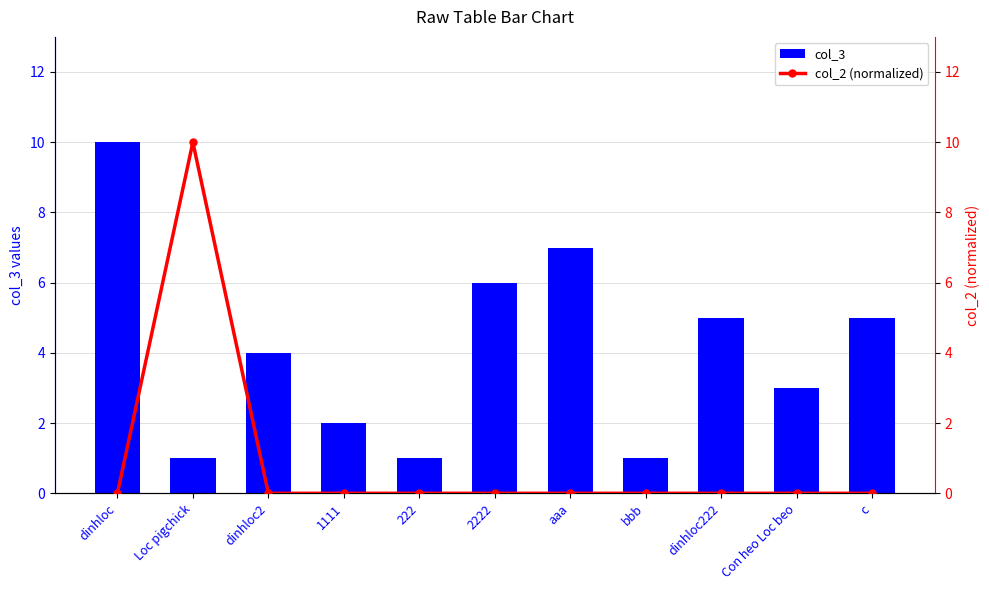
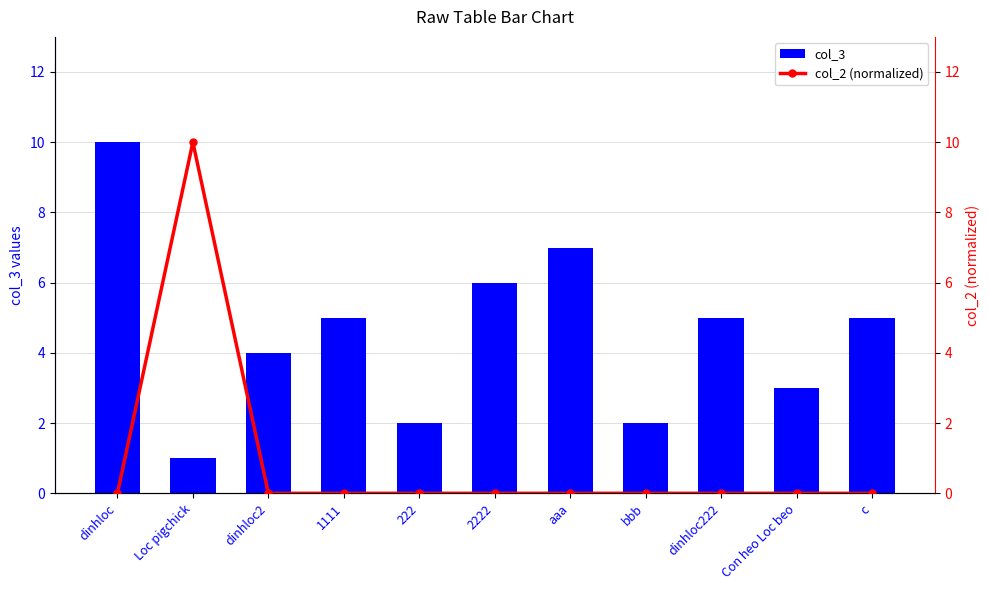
col_3, 1111: 2 -> 5
col_3, 222: 1 -> 2
col_3, bbb: 1 -> 2
